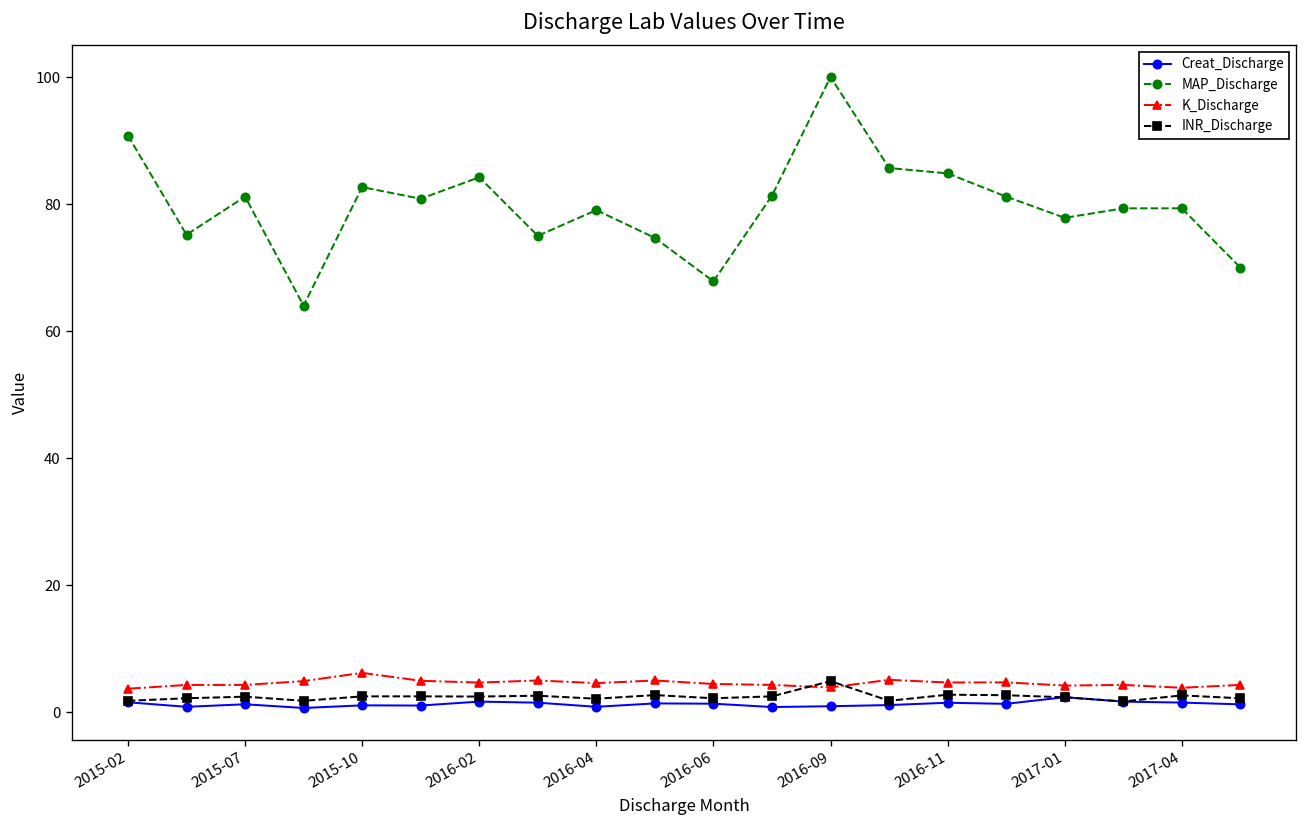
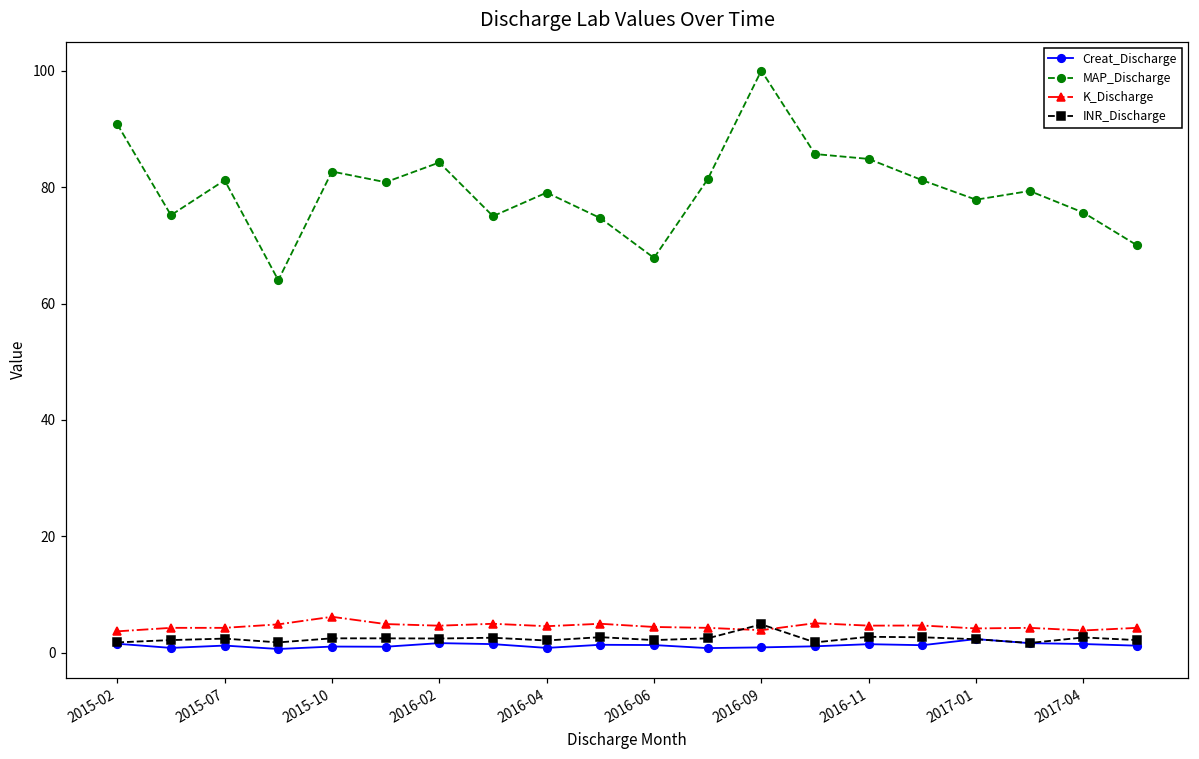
MAP_Discharge, 2017-04: 79 -> 76
